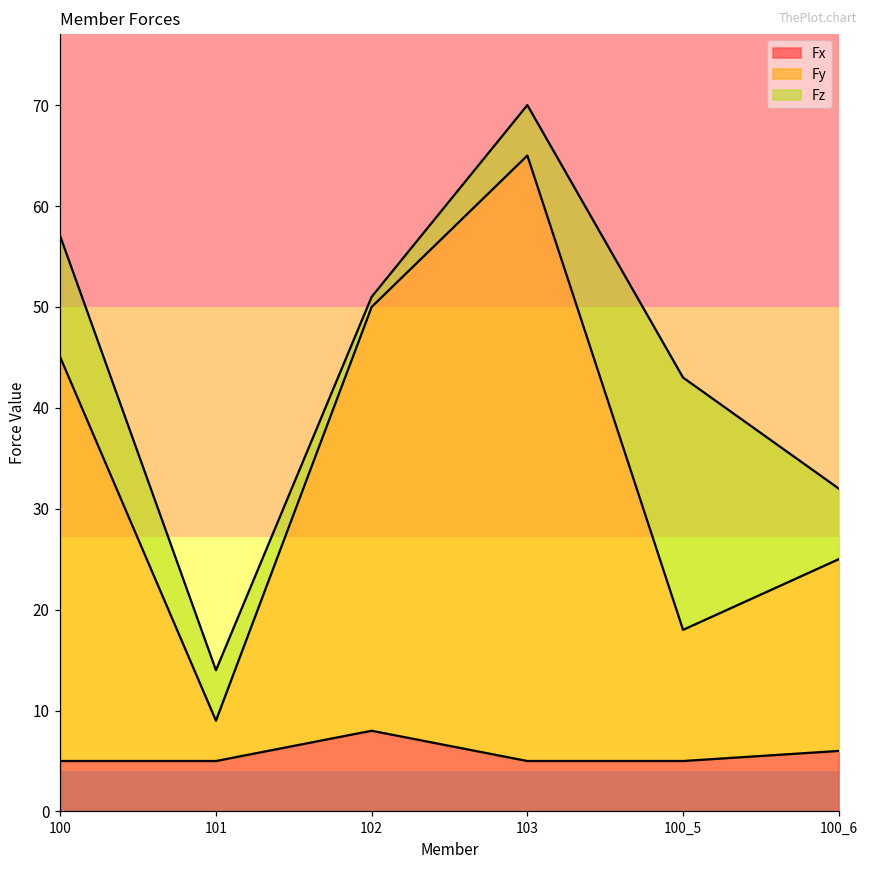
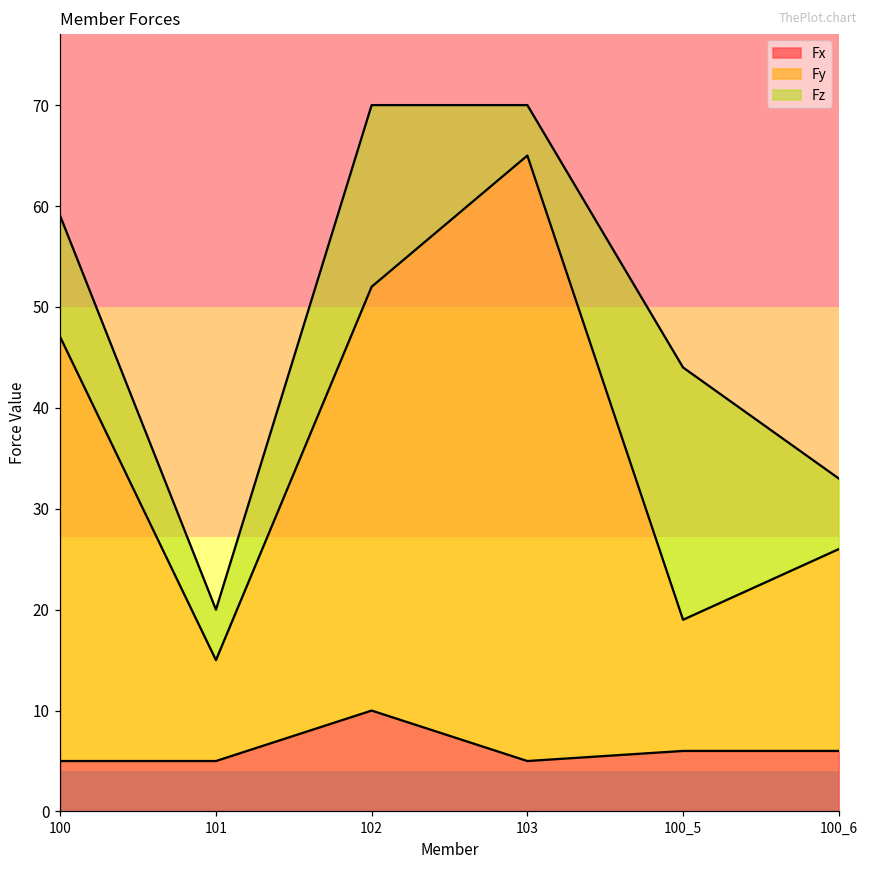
Fy, 100: 40 -> 42
Fy, 101: 4 -> 10
Fx, 102: 8 -> 10
Fz, 102: 1 -> 18
Fx, 100_5: 5 -> 6
Fy, 100_6: 19 -> 20
